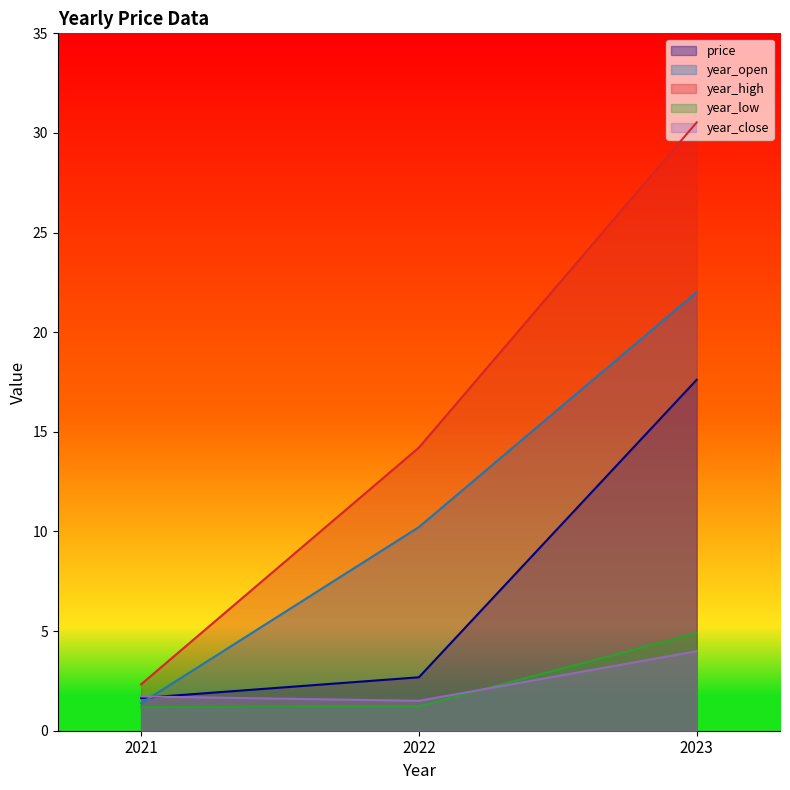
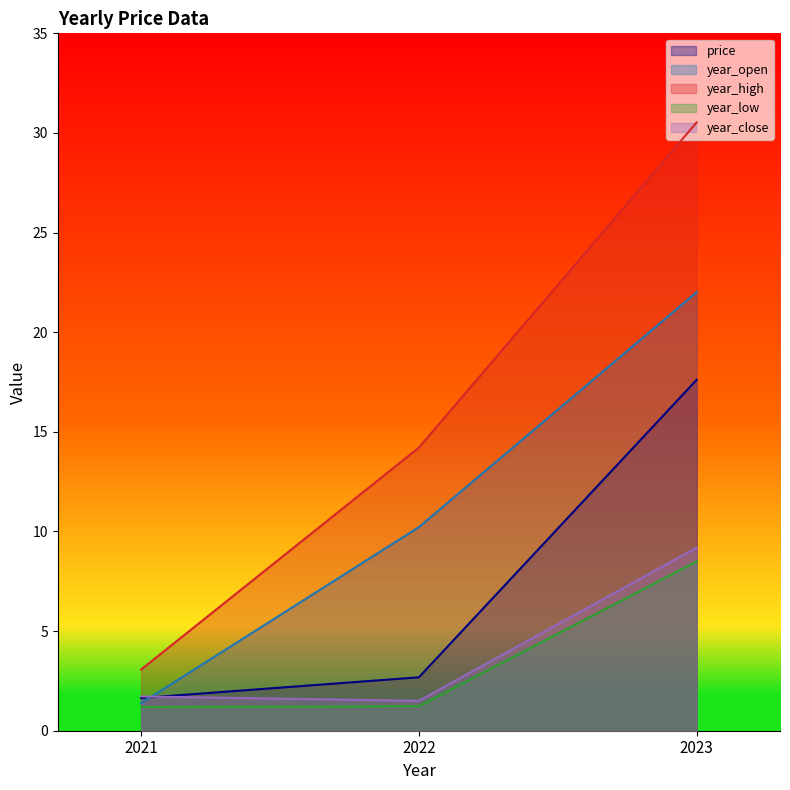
year_high, 2021: 2.3 -> 3.1
year_low, 2023: 4.9 -> 8.5
year_close, 2023: 4.0 -> 9.2
